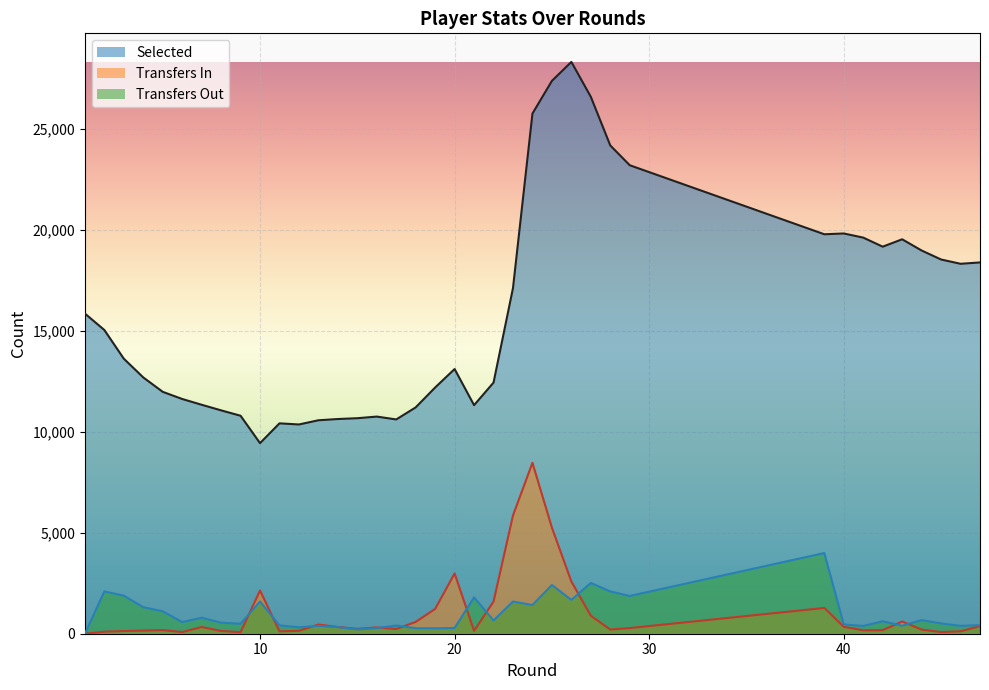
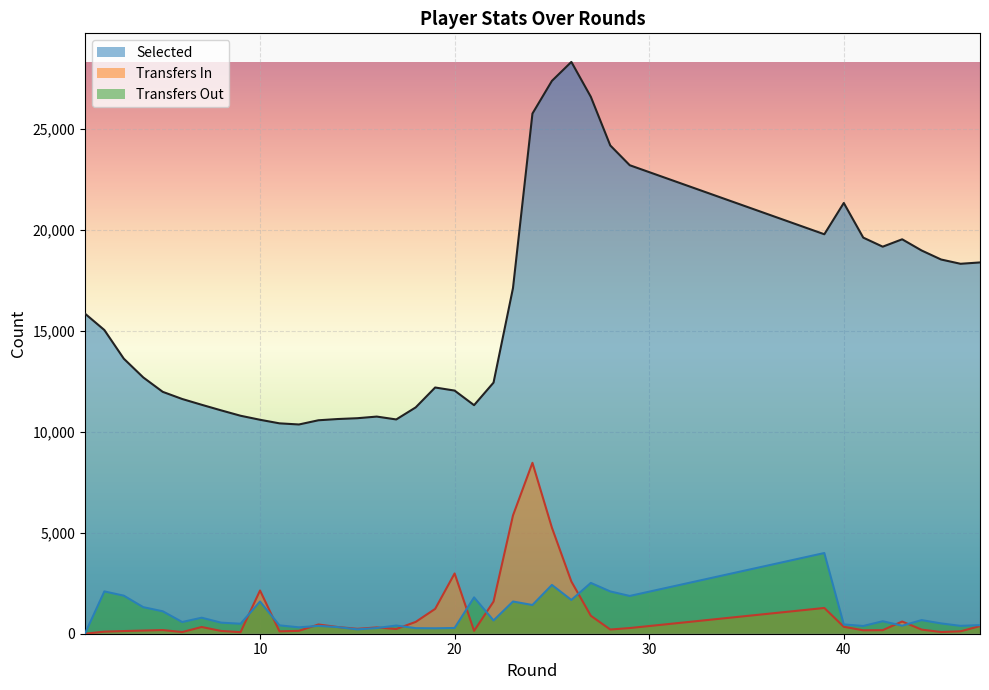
Selected, 10: 9,400 -> 10,600
Selected, 20: 13,100 -> 12,000
Selected, 40: 19,800 -> 21,300
